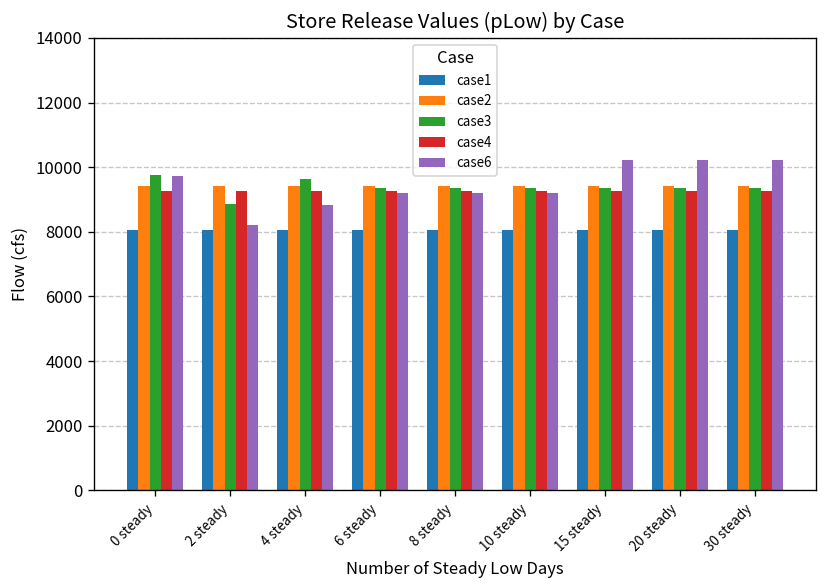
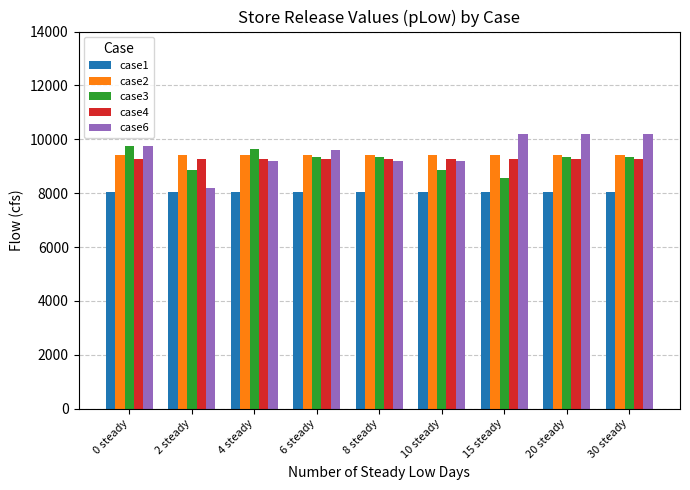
case6, 4 steady: 8800 -> 9200
case6, 6 steady: 9200 -> 9600
case3, 10 steady: 9300 -> 8800
case3, 15 steady: 9300 -> 8600
